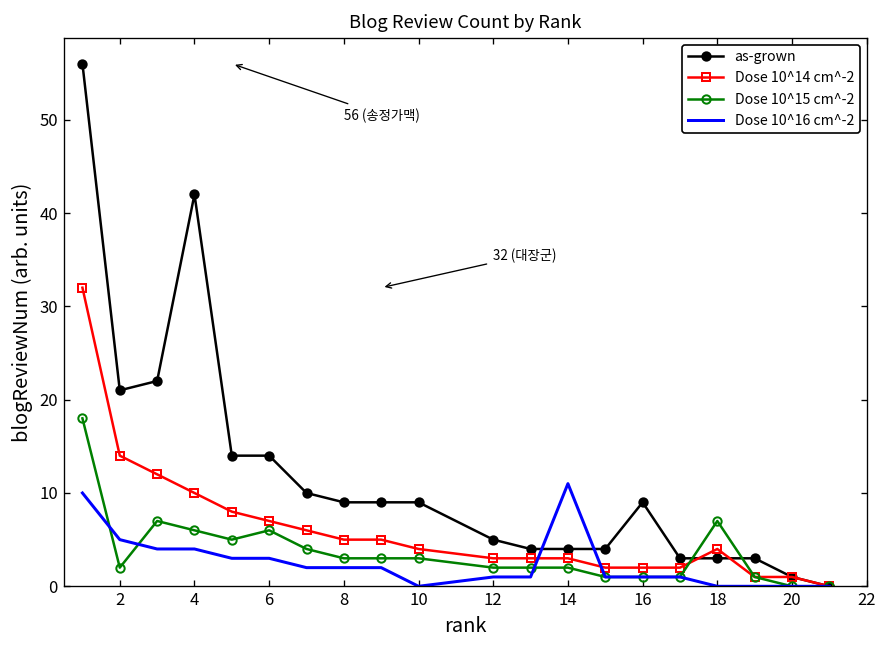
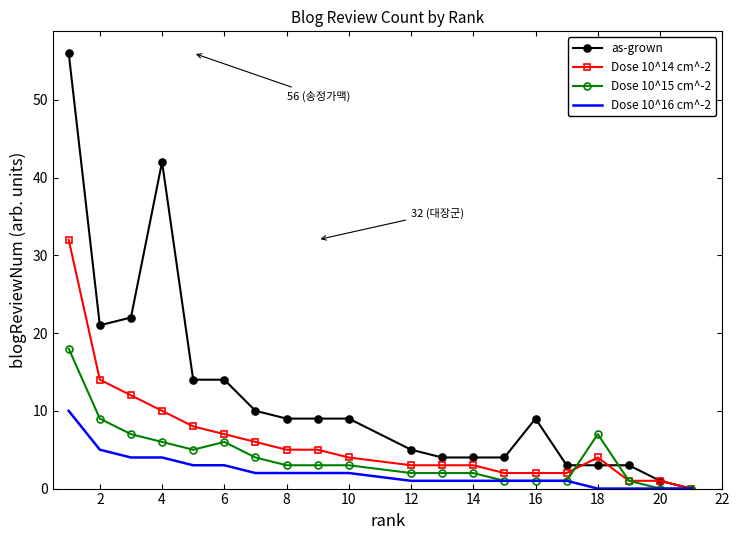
Dose 10^15 cm^-2, 2: 2 -> 9
Dose 10^16 cm^-2, 10: 0 -> 2
Dose 10^16 cm^-2, 14: 11 -> 1
